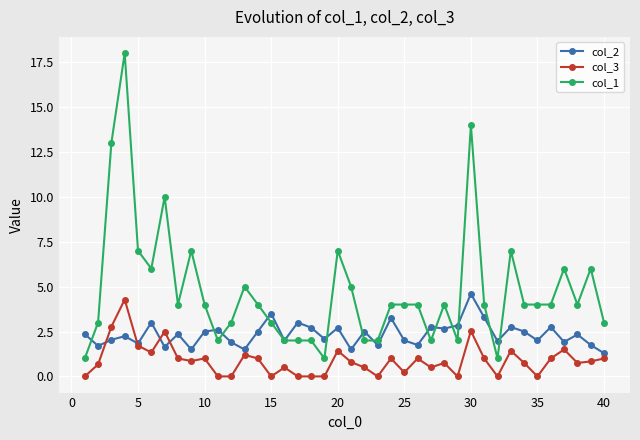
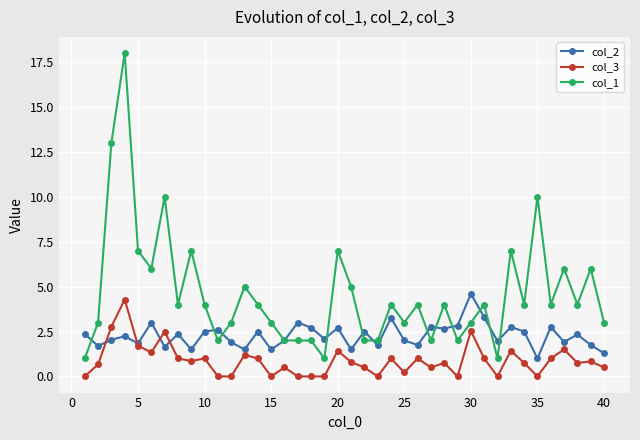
col_2, 15: 3.5 -> 1.5
col_1, 25: 4 -> 3
col_1, 30: 14 -> 3
col_2, 35: 2 -> 1
col_1, 35: 4 -> 10
col_3, 40: 1.0 -> 0.5
